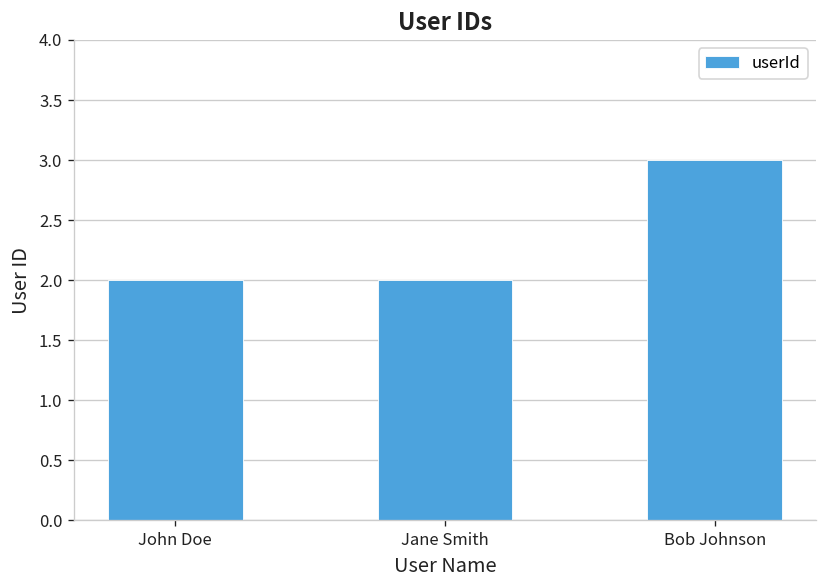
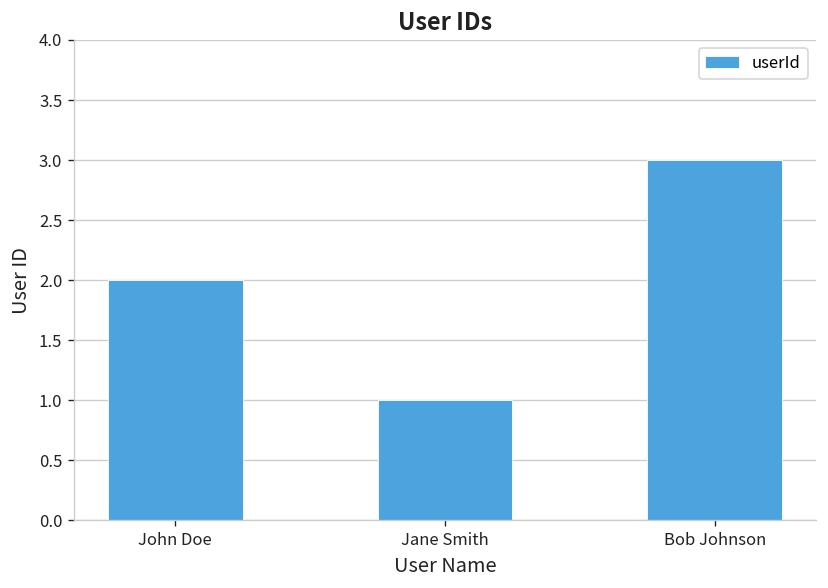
Jane Smith: 2 -> 1
